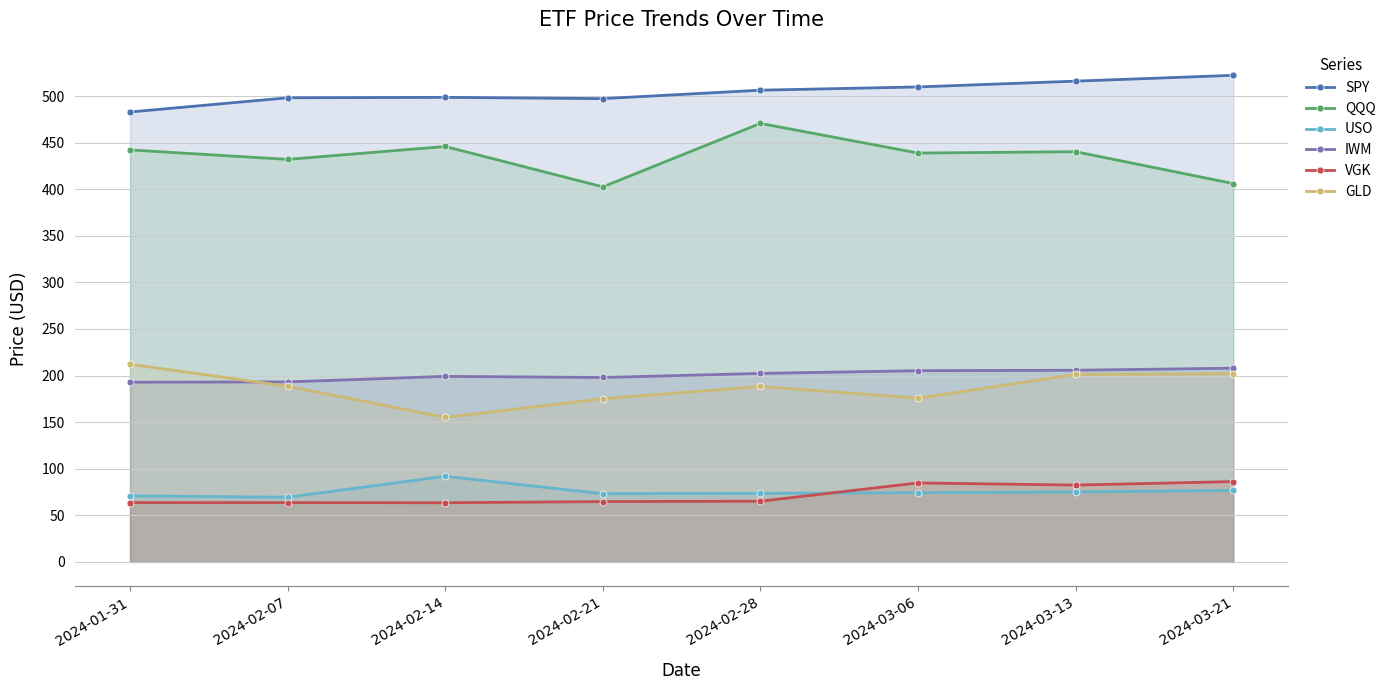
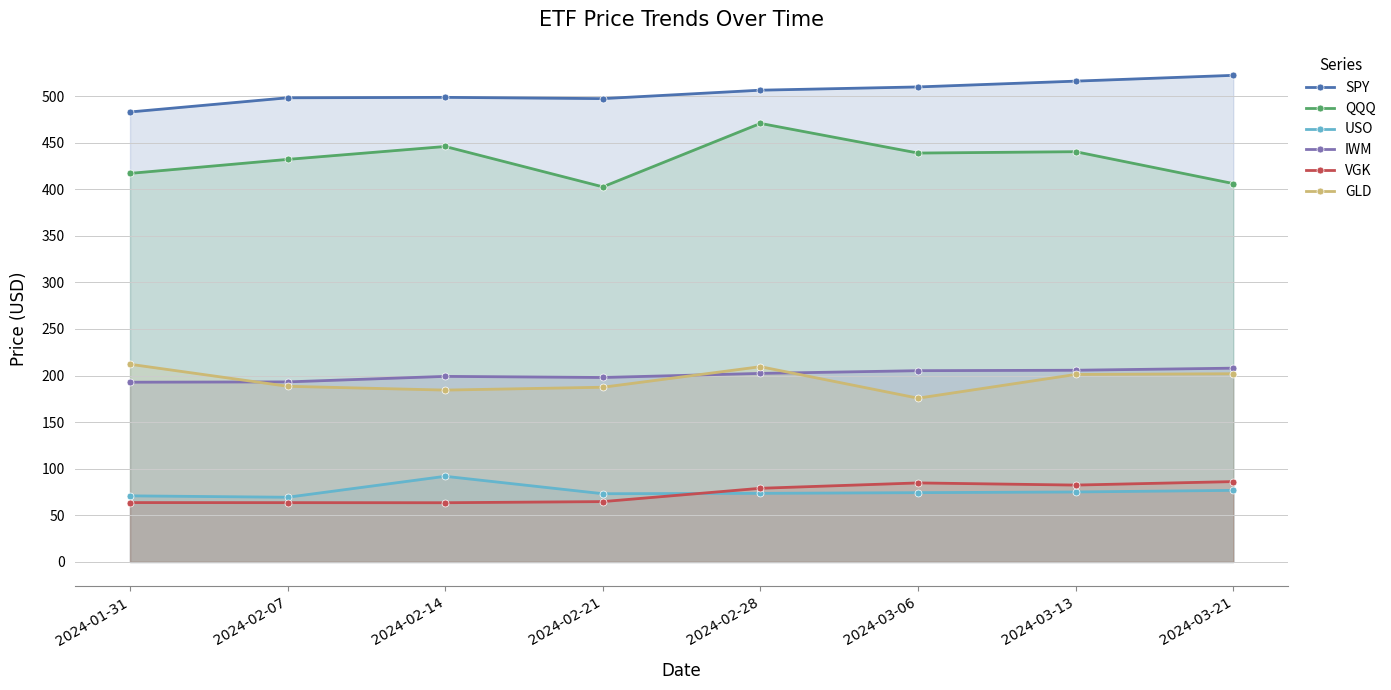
QQQ, 2024-01-31: 440 -> 420
GLD, 2024-02-14: 160 -> 180
GLD, 2024-02-21: 180 -> 190
VGK, 2024-02-28: 70 -> 80
GLD, 2024-02-28: 190 -> 210
